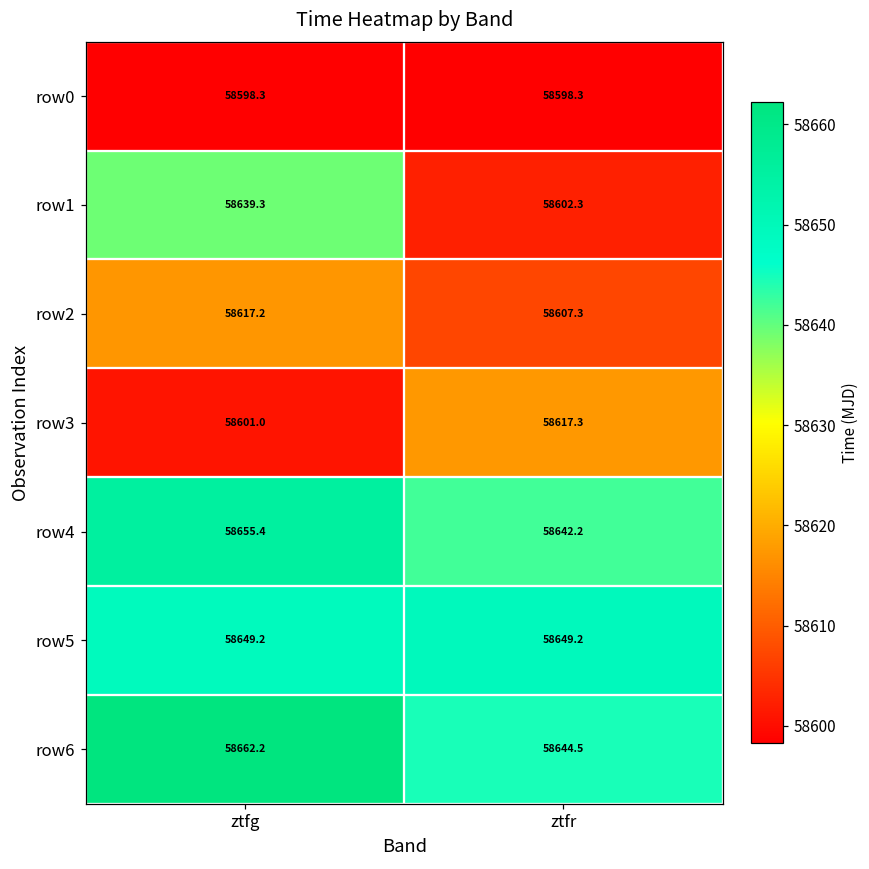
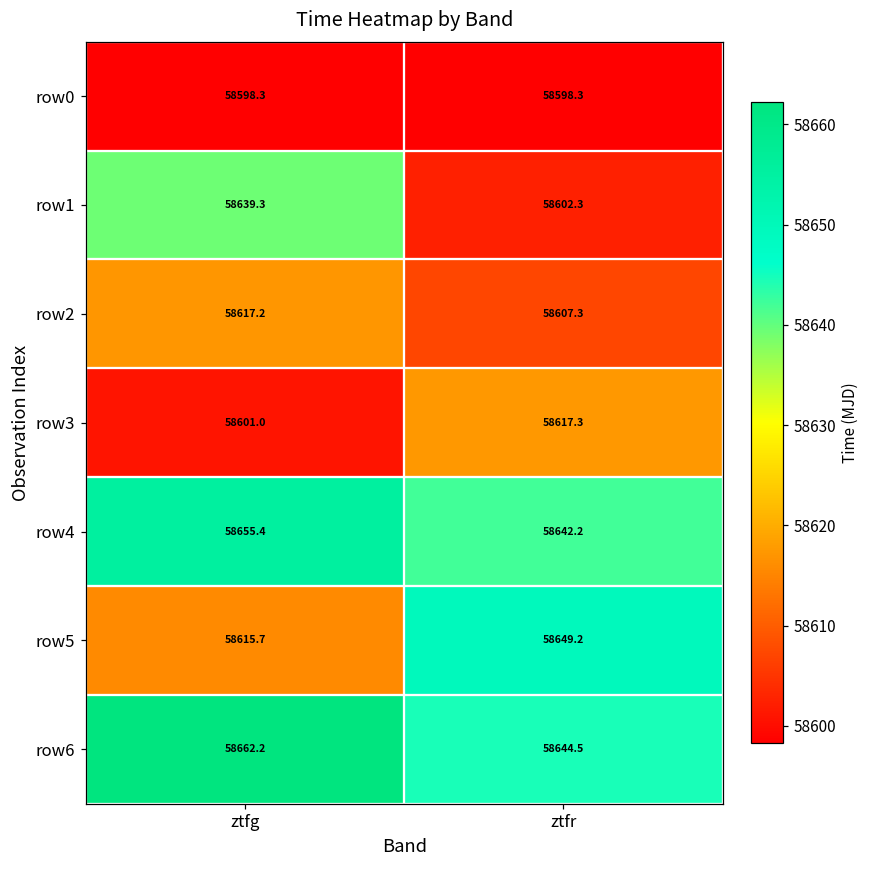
row5, ztfg: 58649.2 -> 58615.7
